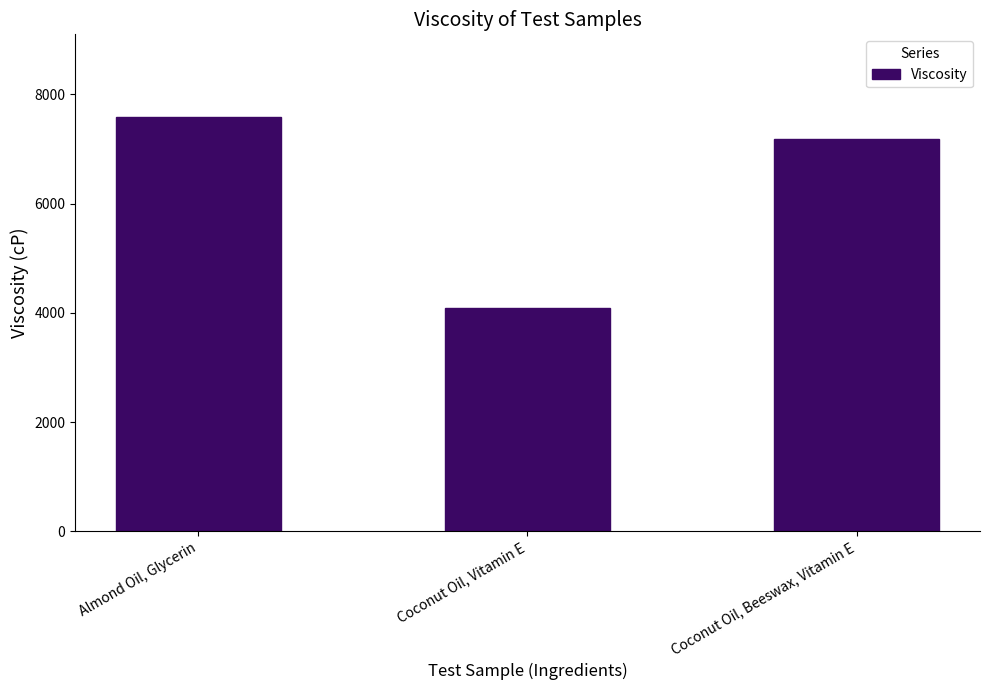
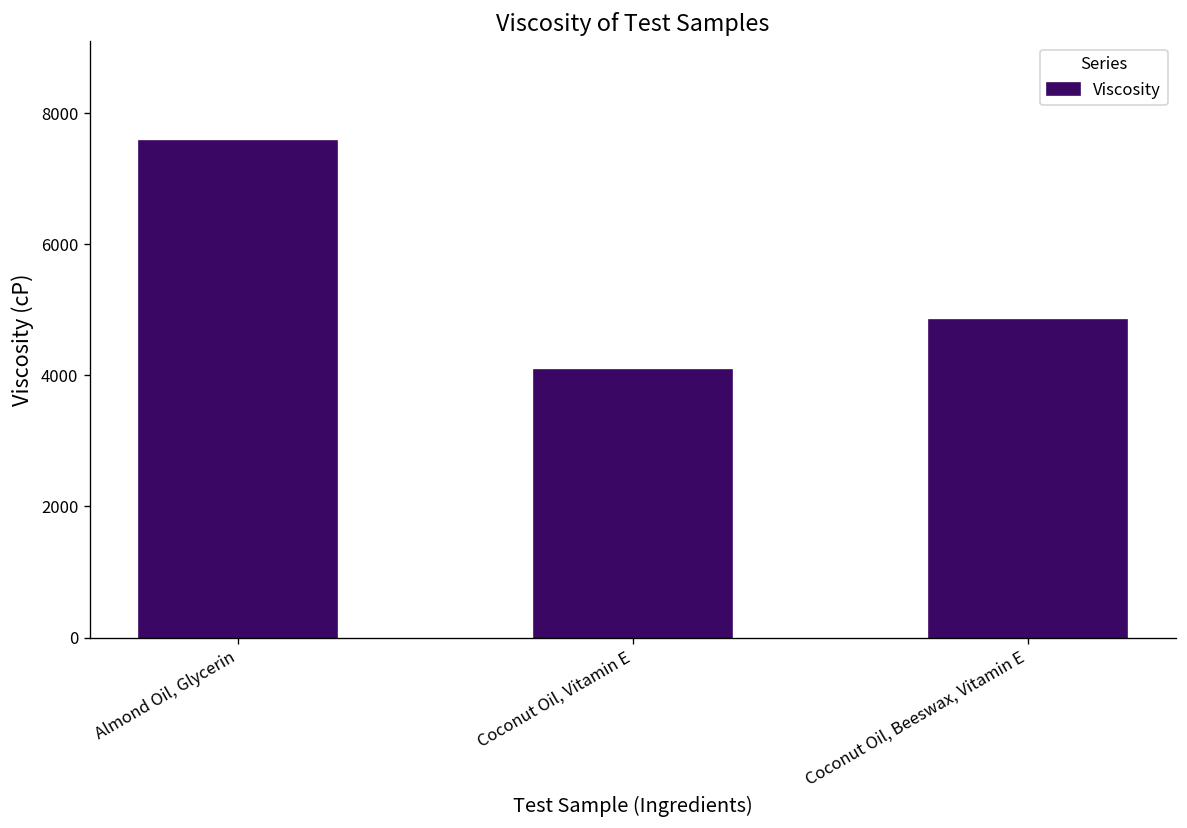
Coconut Oil, Beeswax, Vitamin E: 7200 -> 4800
